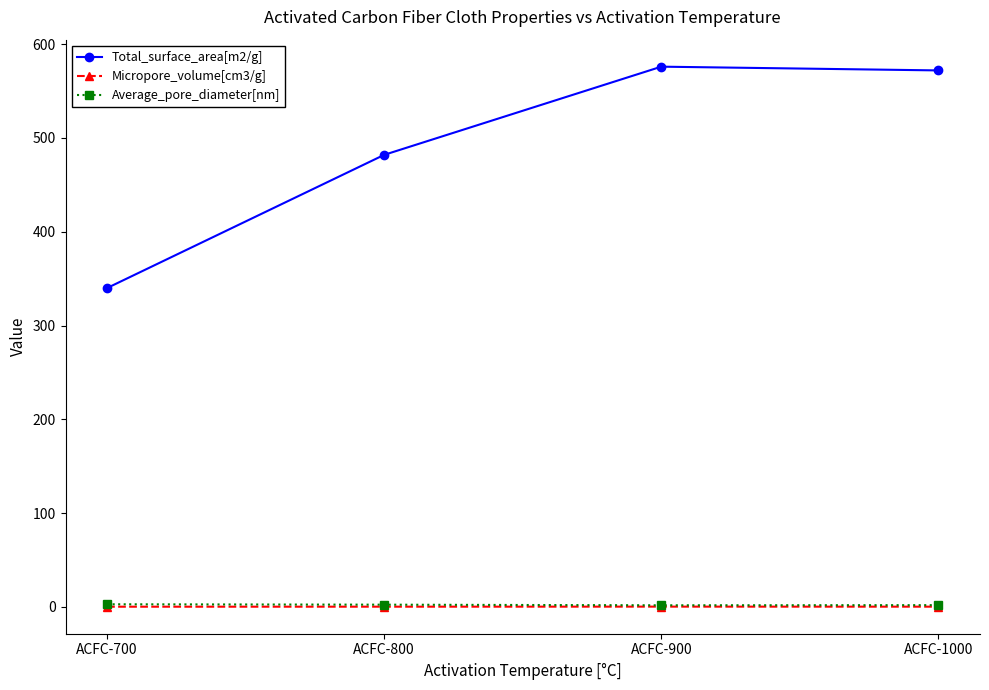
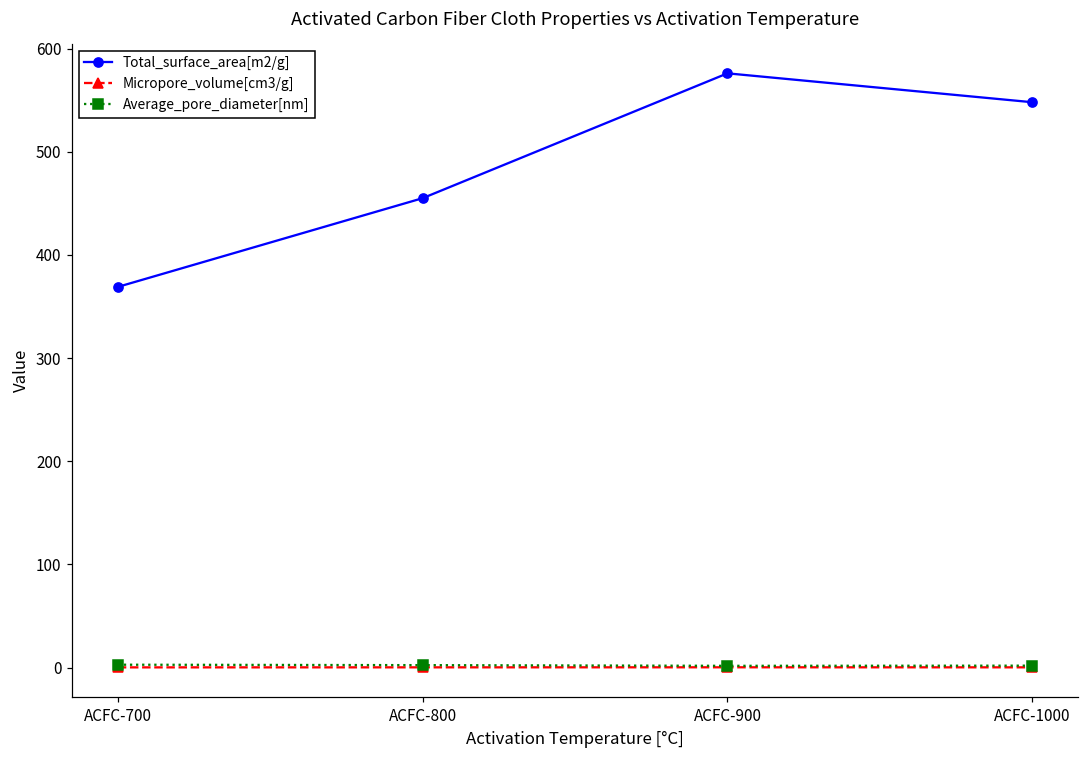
Total_surface_area[m2/g], ACFC-700: 340 -> 370
Total_surface_area[m2/g], ACFC-800: 480 -> 460
Total_surface_area[m2/g], ACFC-1000: 570 -> 550
